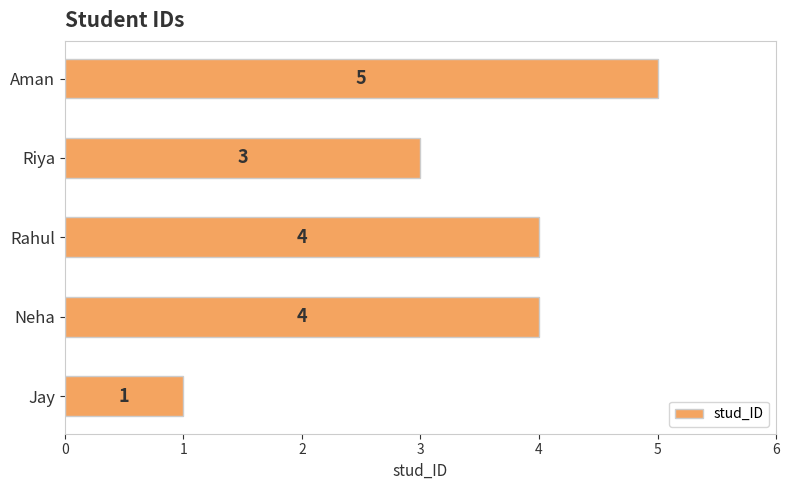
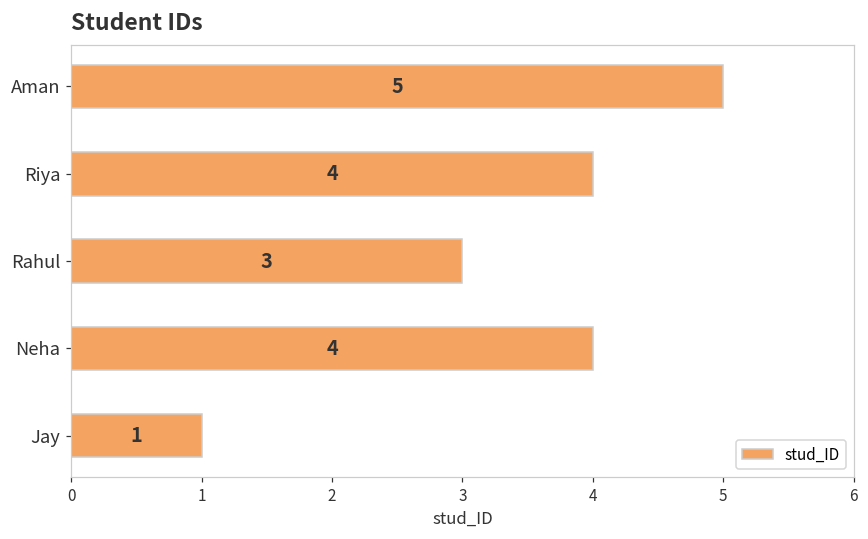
Riya: 3 -> 4
Rahul: 4 -> 3
